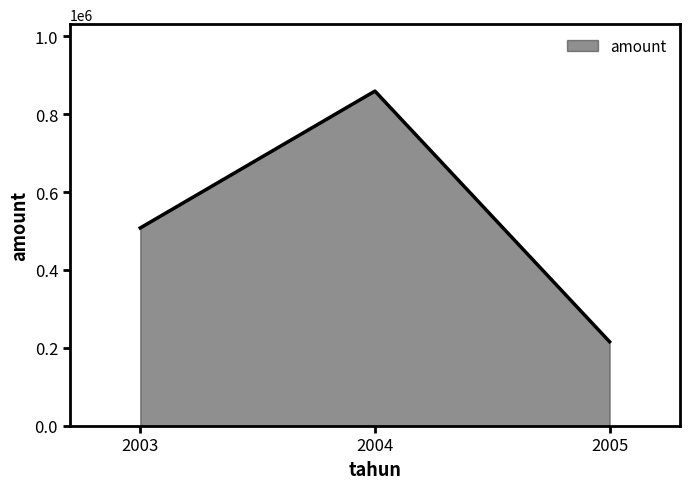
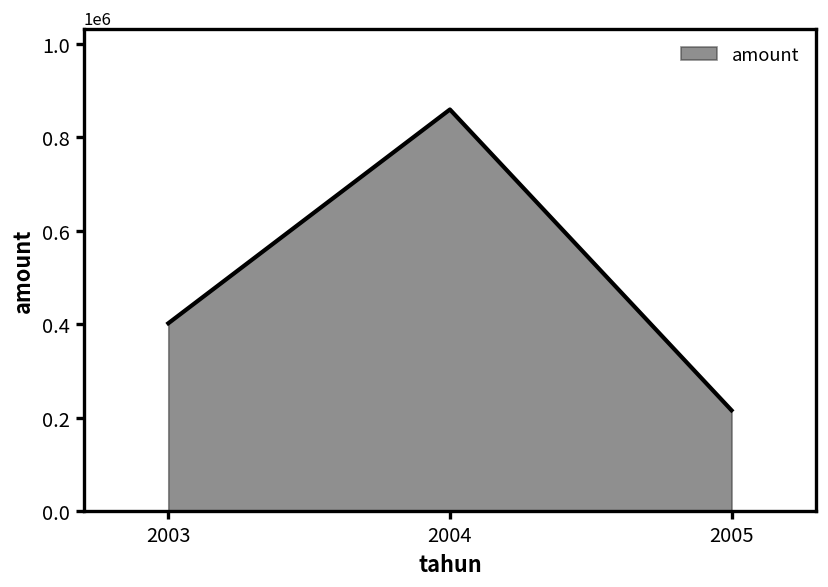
2003: 510000 -> 400000
